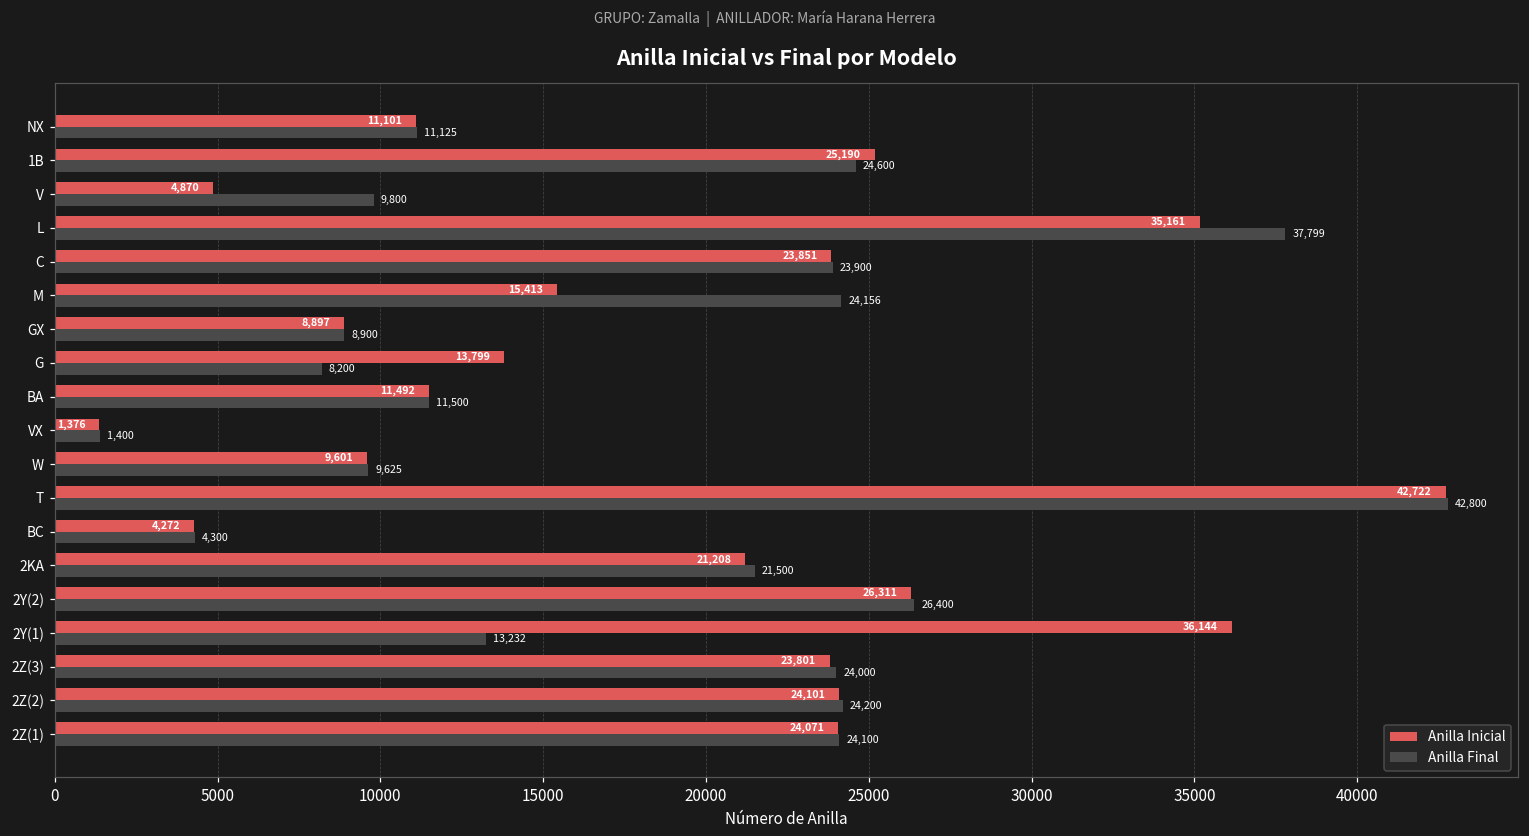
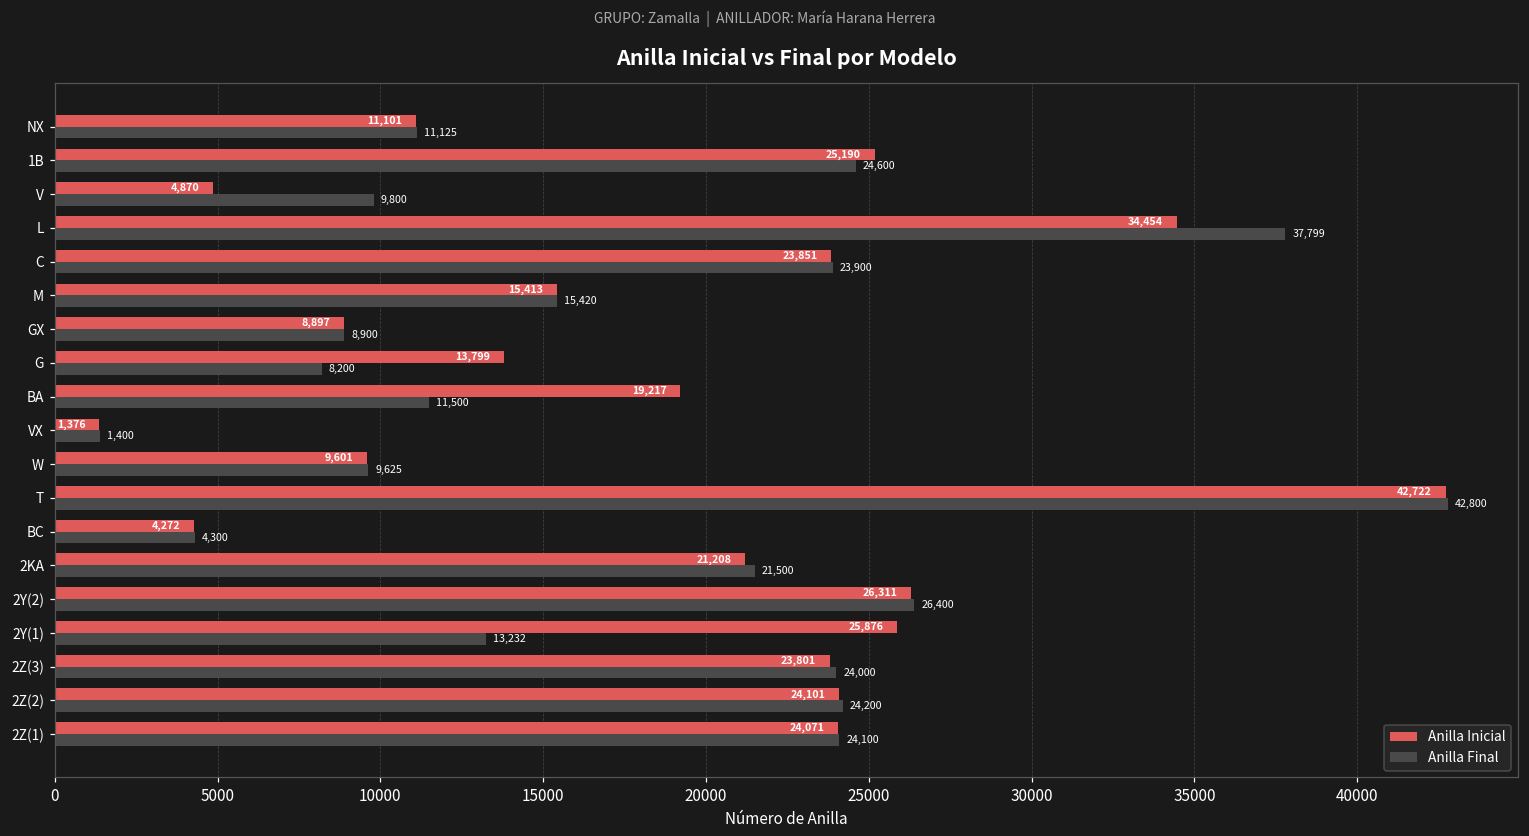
Anilla Inicial, L: 35,161 -> 34,454
Anilla Final, M: 24,156 -> 15,420
Anilla Inicial, BA: 11,492 -> 19,217
Anilla Inicial, 2Y(1): 36,144 -> 25,876
